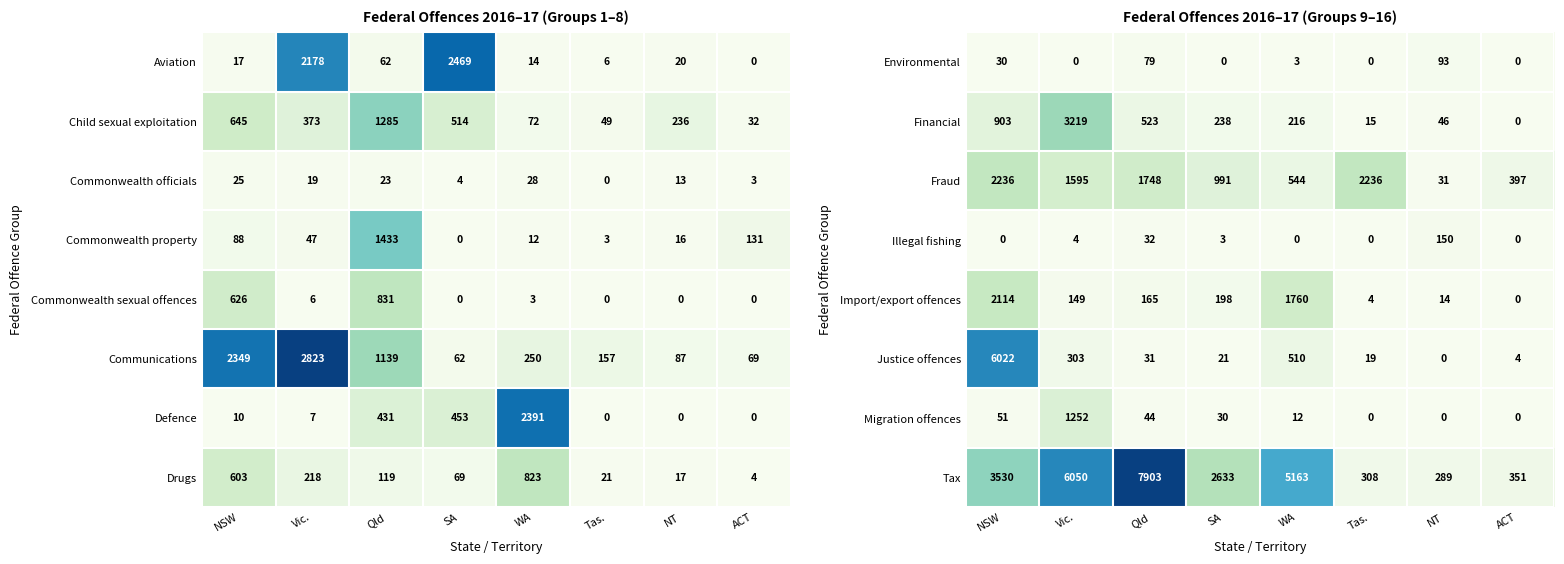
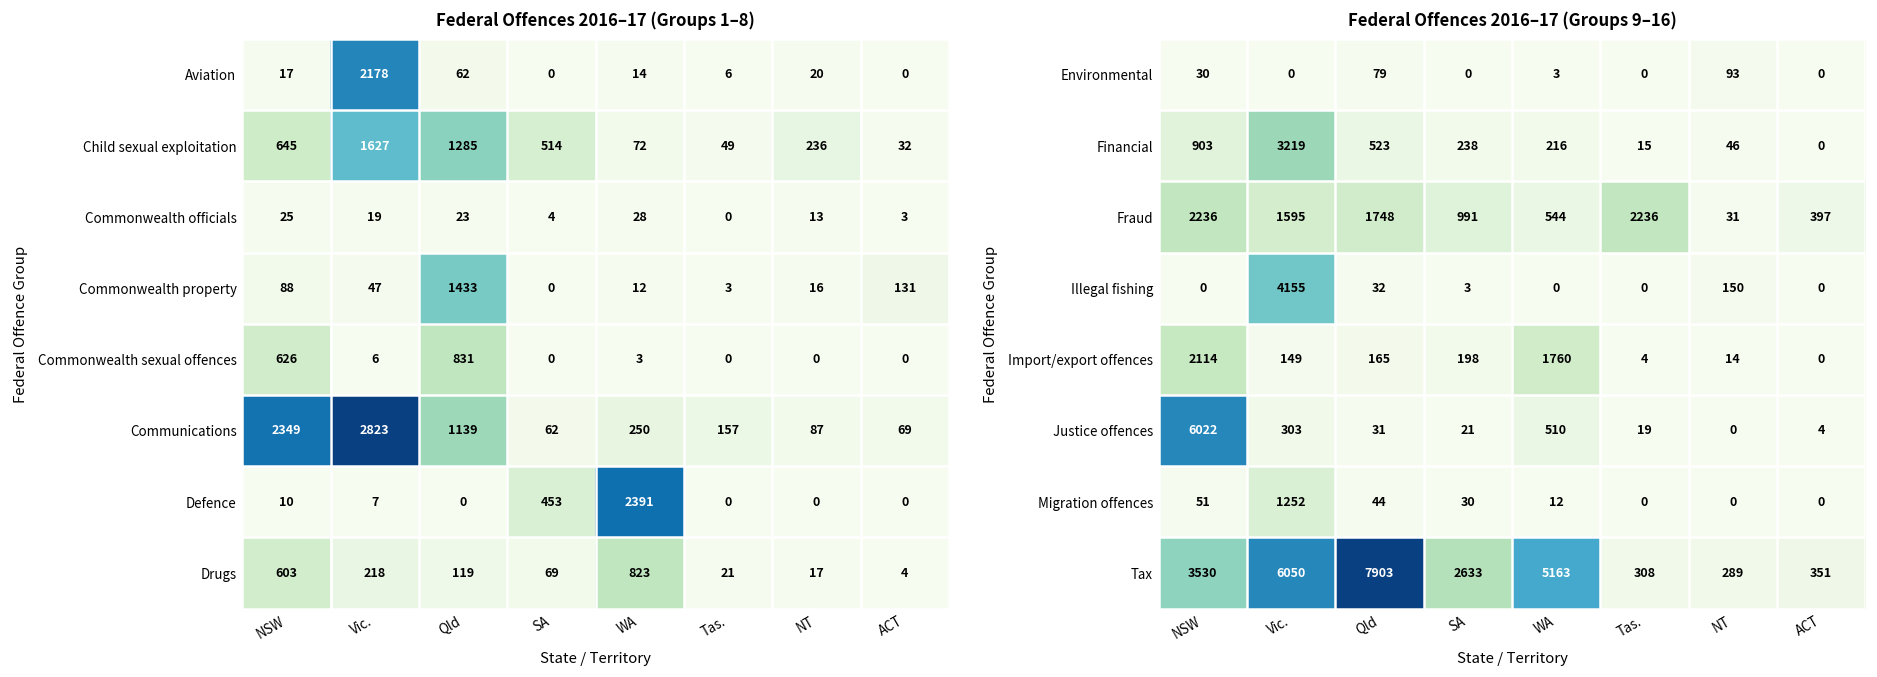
Federal Offences 2016–17 (Groups 1–8), Aviation, SA: 2469 -> 0
Federal Offences 2016–17 (Groups 1–8), Child sexual exploitation, Vic.: 373 -> 1627
Federal Offences 2016–17 (Groups 1–8), Defence, Qld: 431 -> 0
Federal Offences 2016–17 (Groups 9–16), Illegal fishing, Vic.: 4 -> 4155
